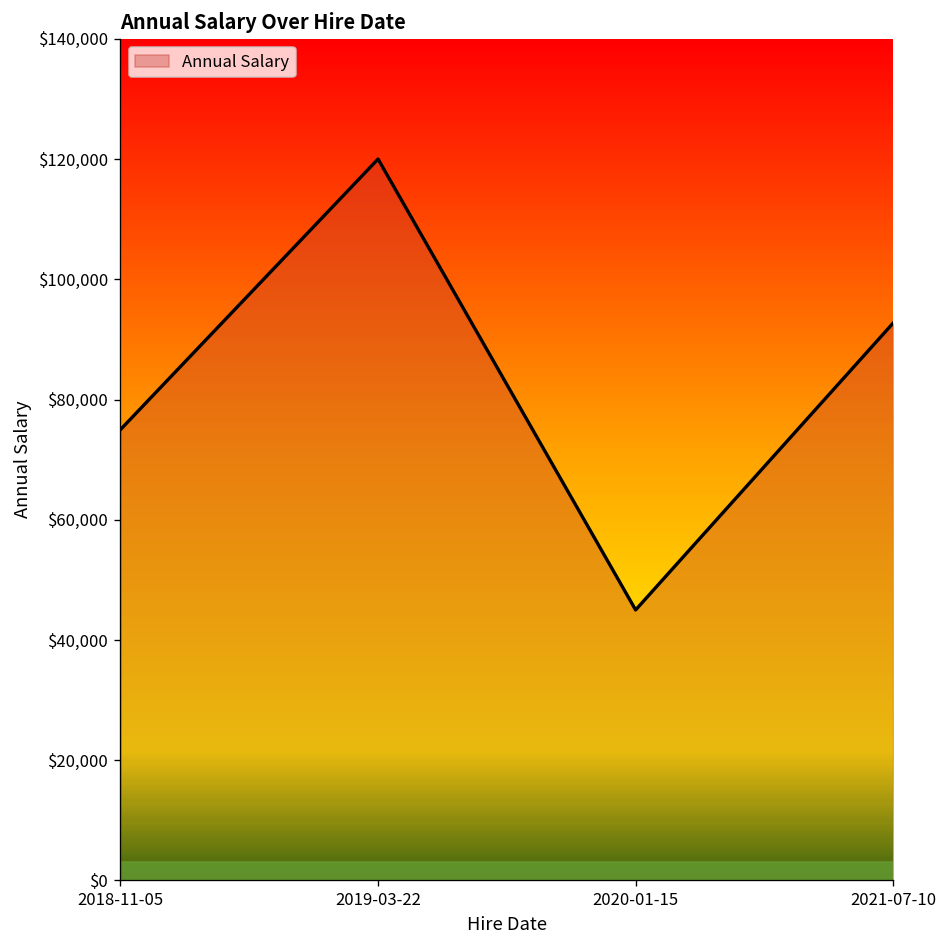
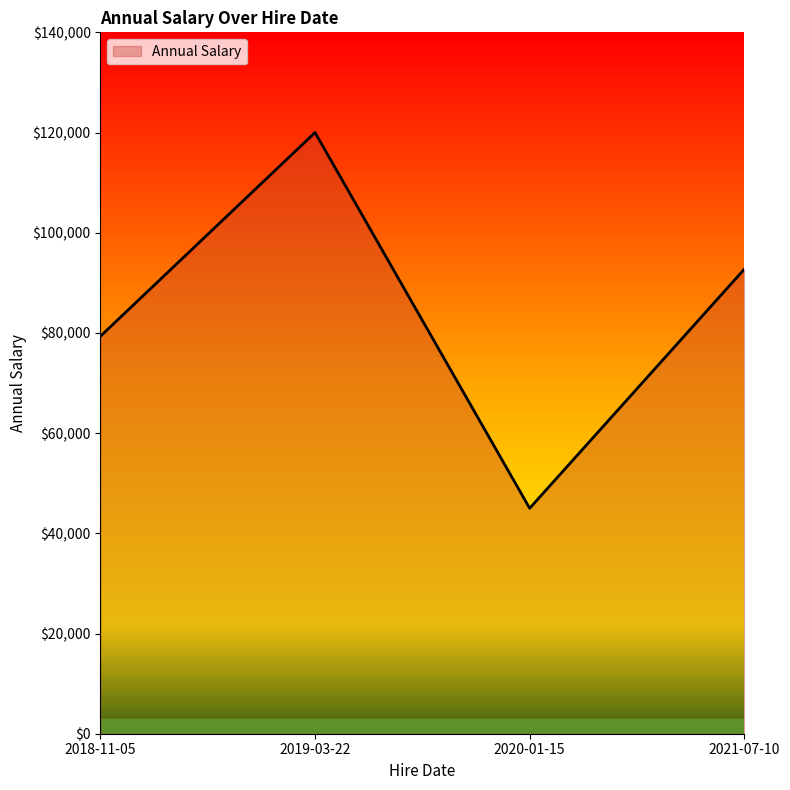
2018-11-05: $75,000 -> $79,000
